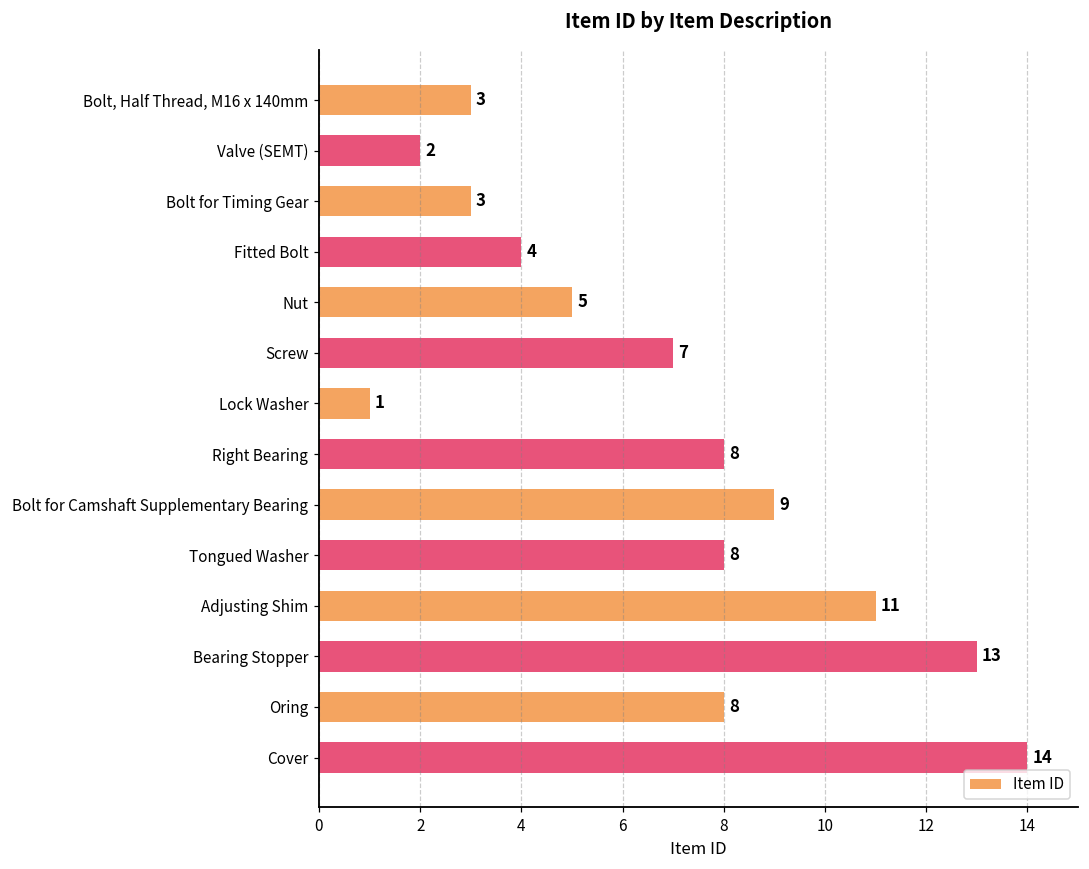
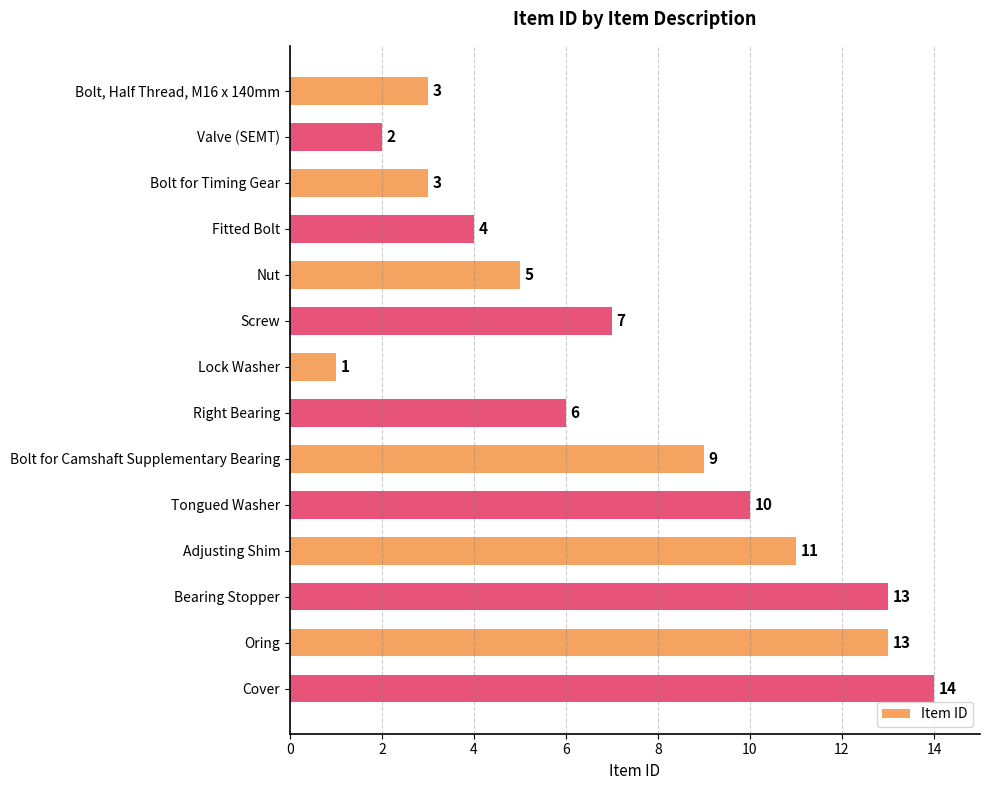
Right Bearing: 8 -> 6
Tongued Washer: 8 -> 10
Oring: 8 -> 13
